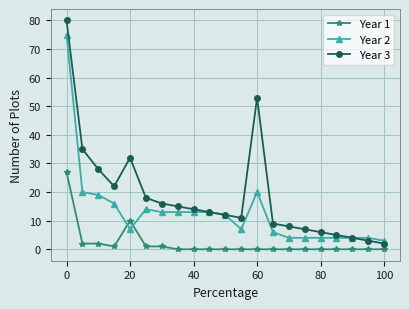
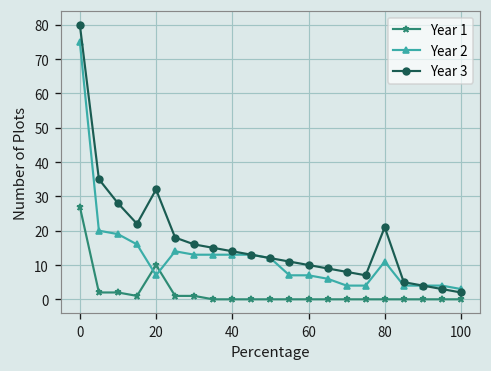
Year 2, 60: 20 -> 7
Year 3, 60: 53 -> 10
Year 2, 80: 4 -> 11
Year 3, 80: 6 -> 21
